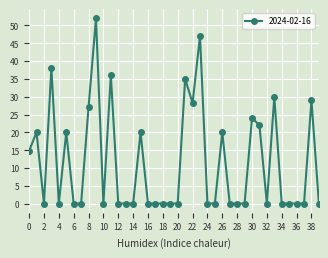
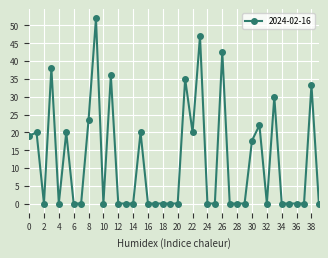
0: 15 -> 19
8: 27 -> 23
22: 28 -> 20
26: 20 -> 43
30: 24 -> 18
38: 29 -> 33
